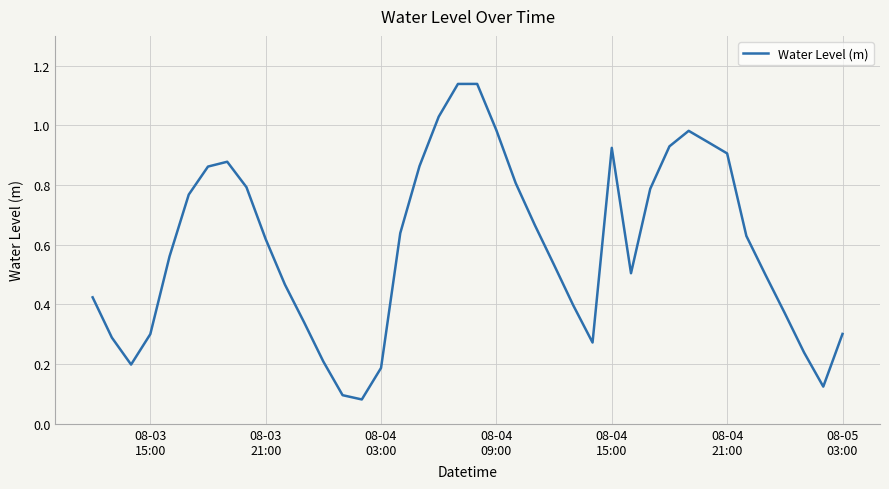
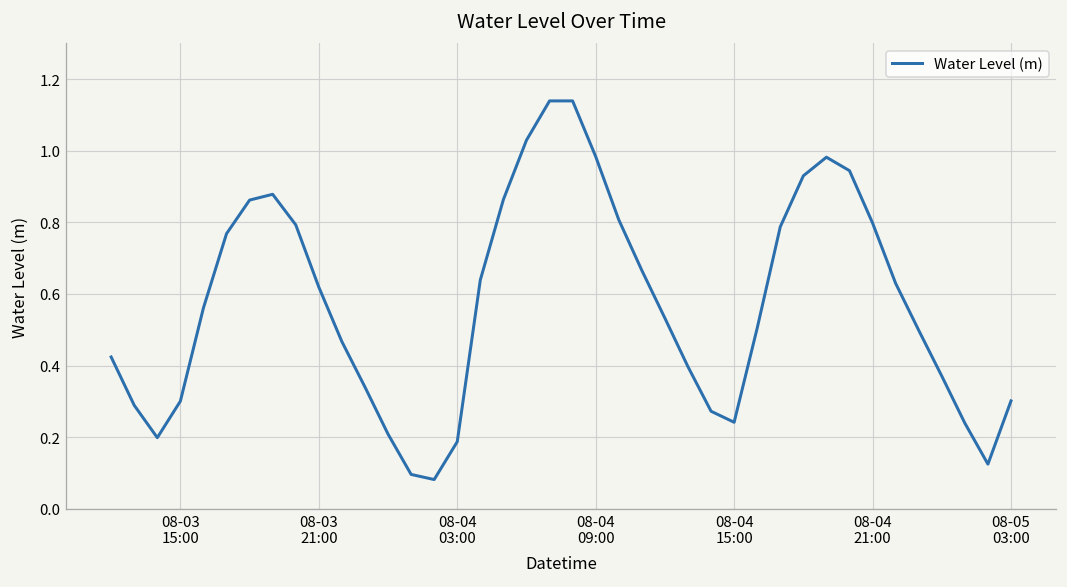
08-04 15:00: 0.92 -> 0.24
08-04 21:00: 0.91 -> 0.80
